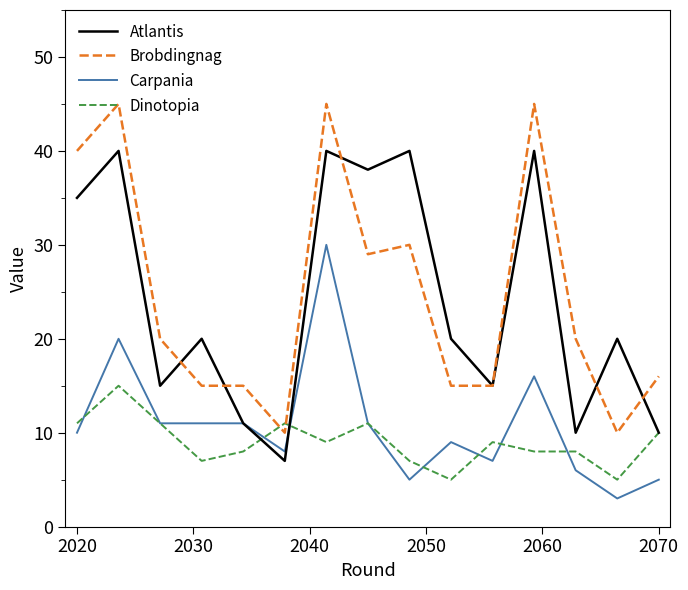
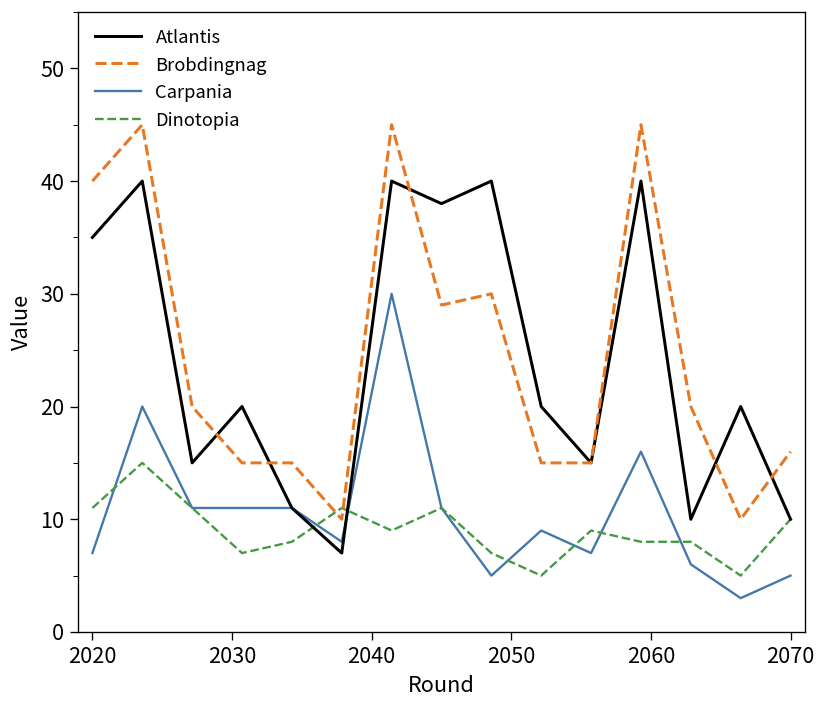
Carpania, 2020: 10 -> 7
